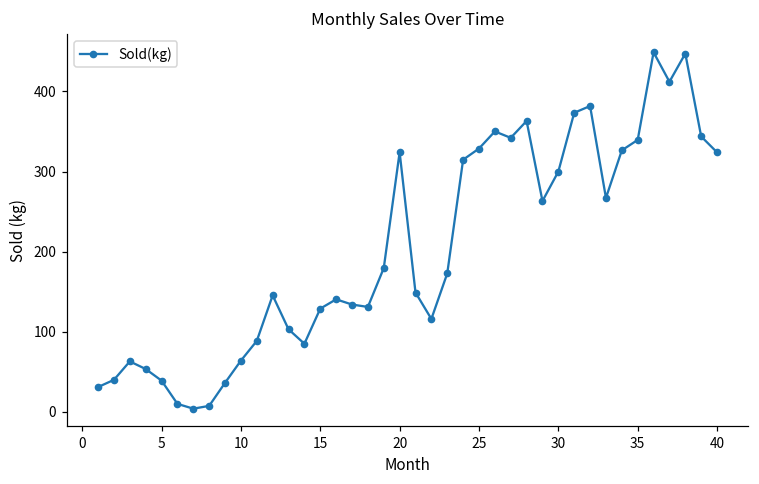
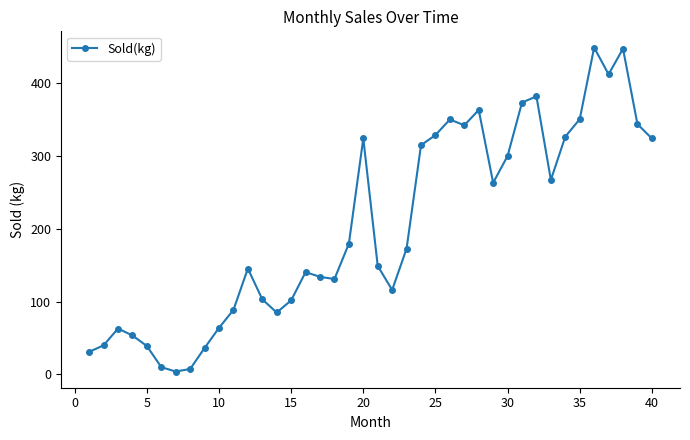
15: 130 -> 100
35: 340 -> 350
